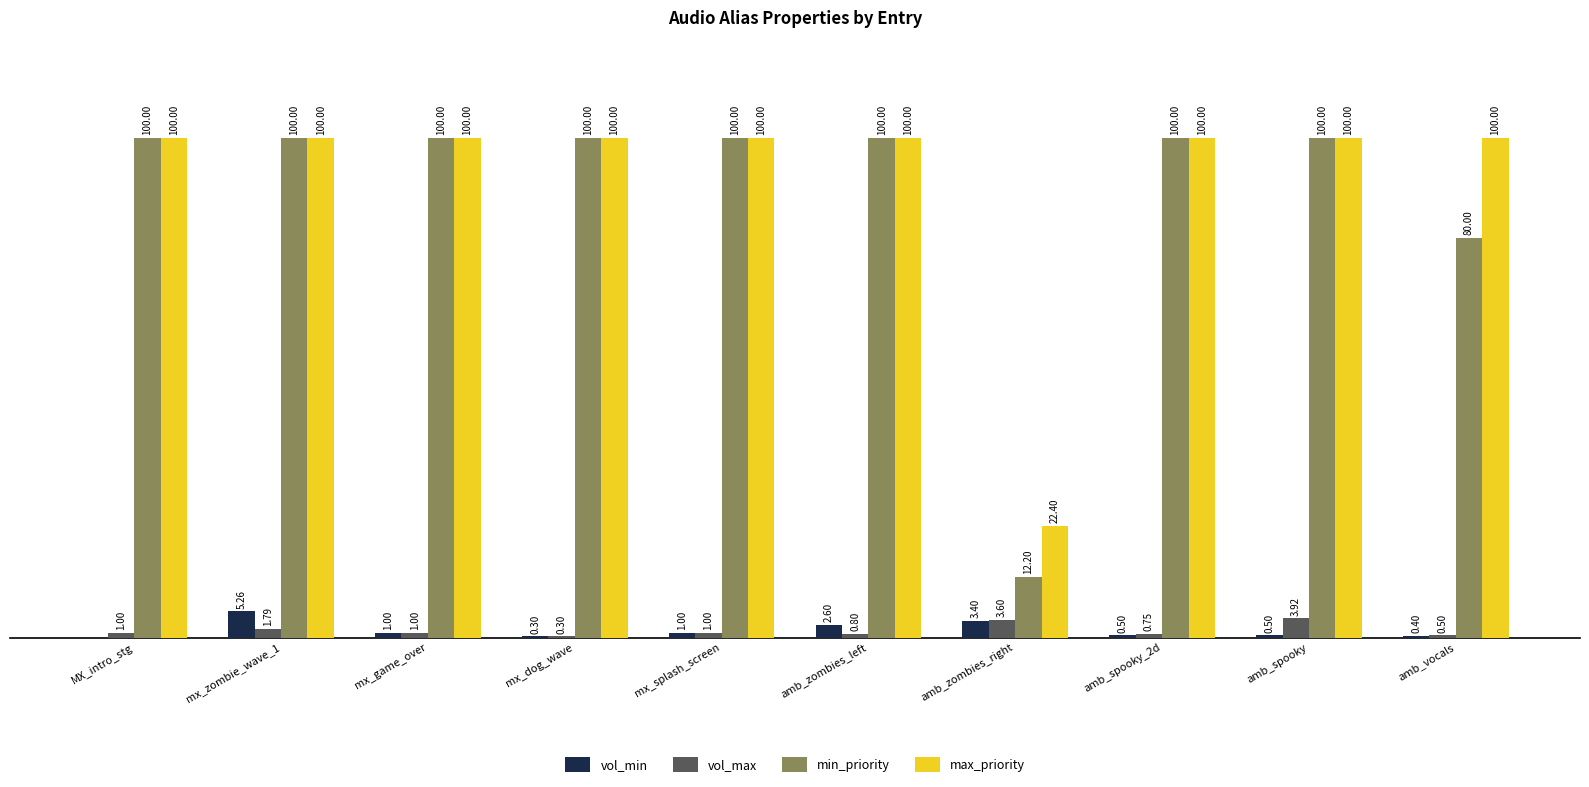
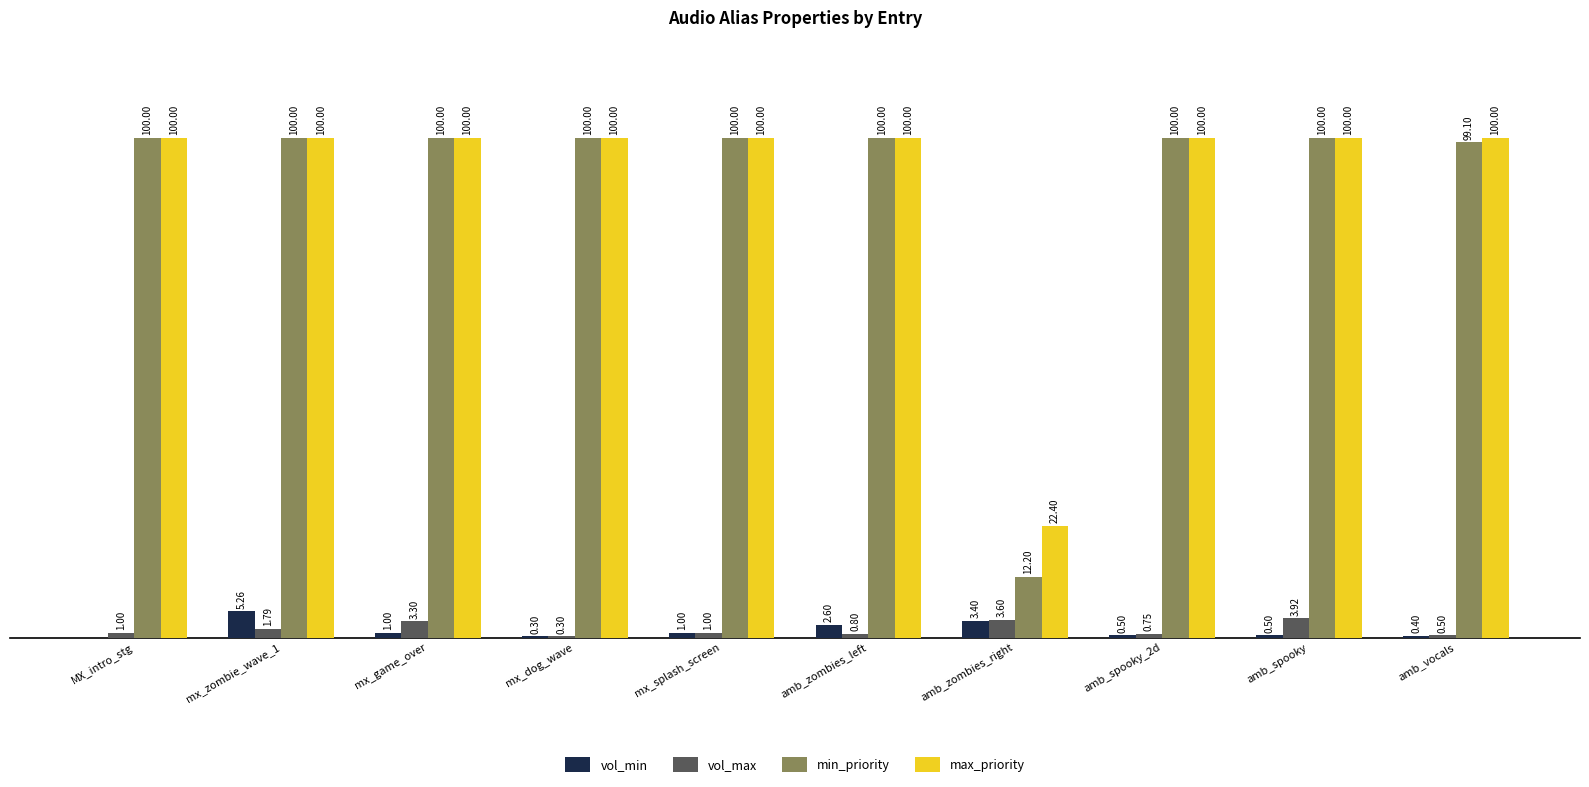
vol_max, mx_game_over: 1.00 -> 3.30
min_priority, amb_vocals: 80.00 -> 99.10
